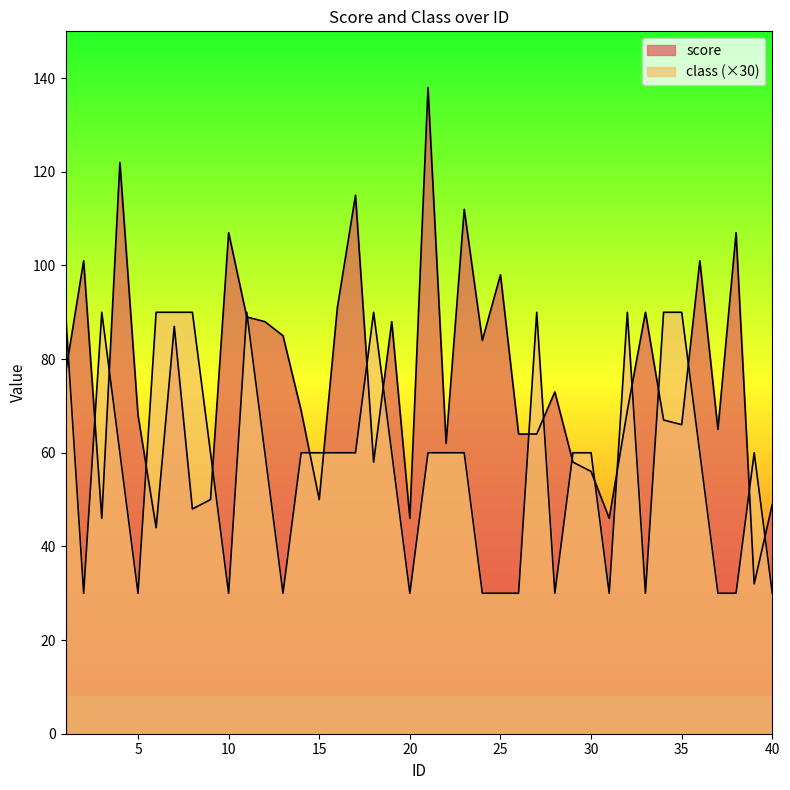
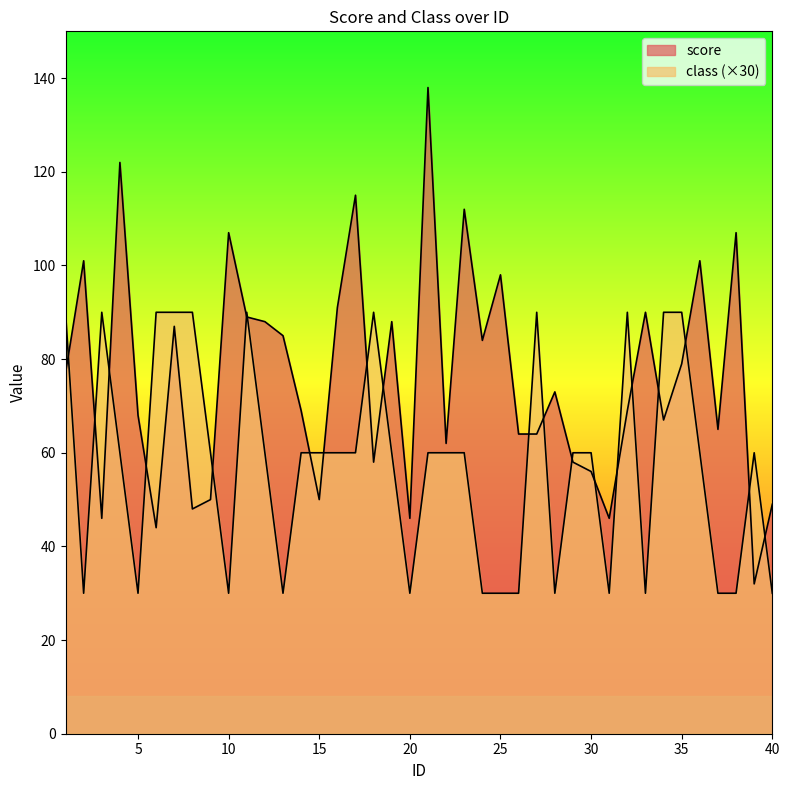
score, 35: 66 -> 79
